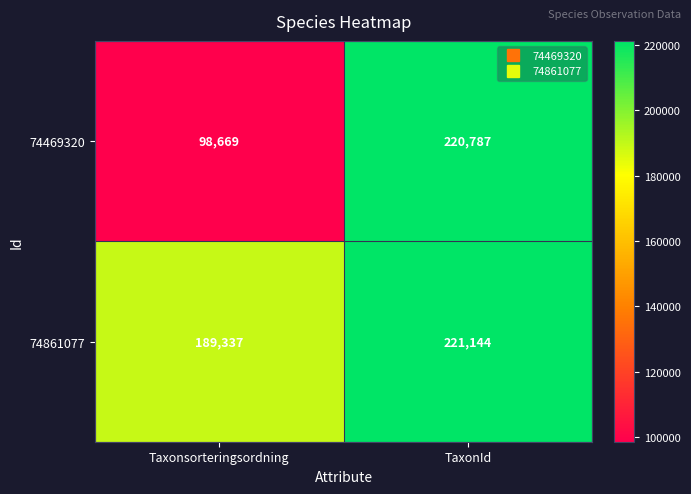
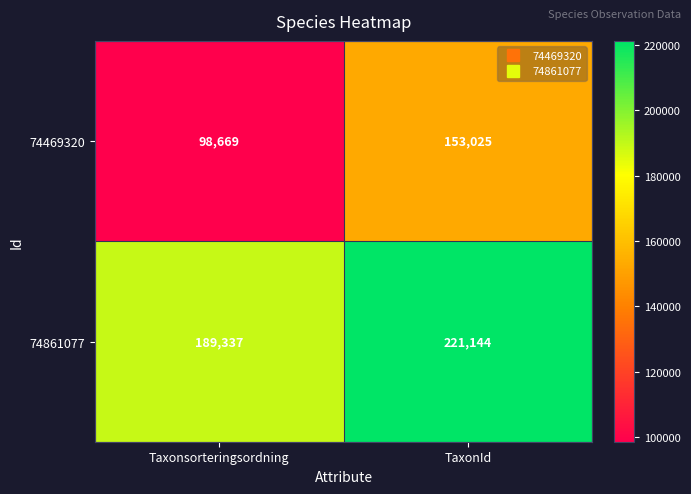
74469320, TaxonId: 220,787 -> 153,025
